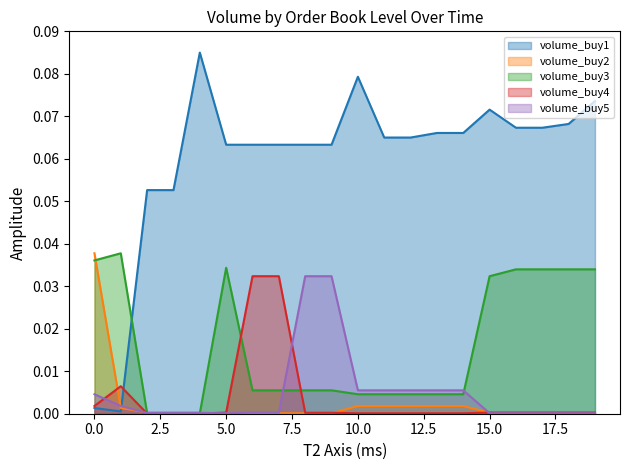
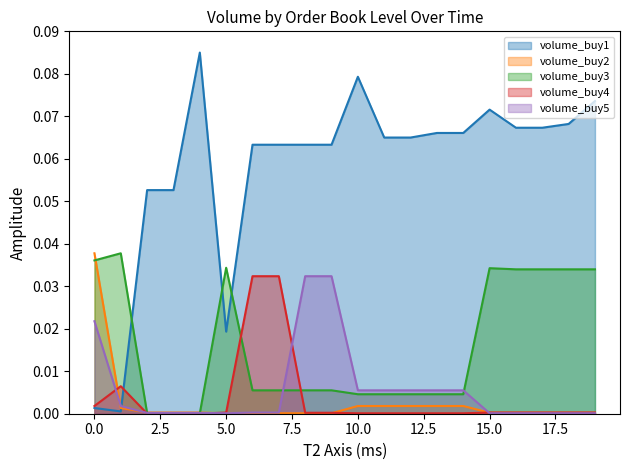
volume_buy5, 0.0: 0.005 -> 0.022
volume_buy1, 5.0: 0.063 -> 0.019
volume_buy3, 15.0: 0.032 -> 0.034
